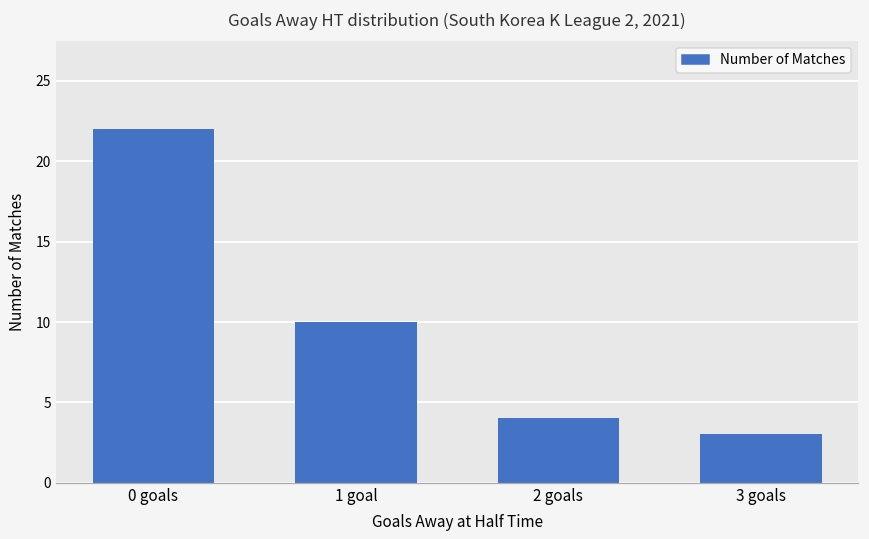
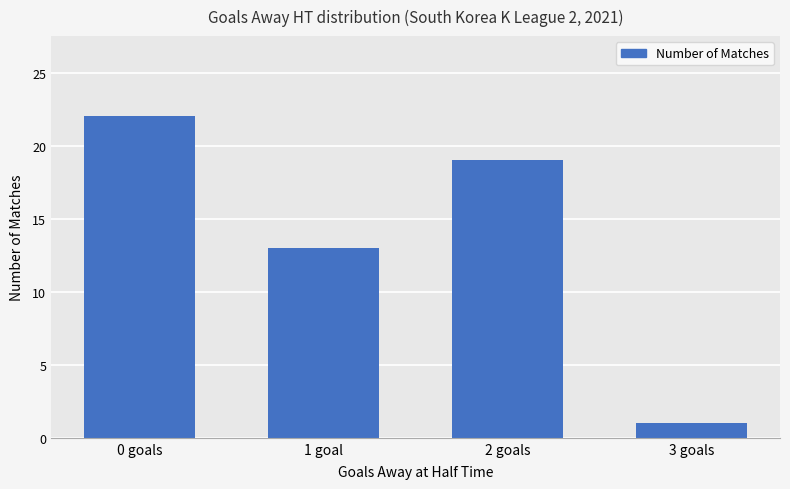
1 goal: 10 -> 13
2 goals: 4 -> 19
3 goals: 3 -> 1
